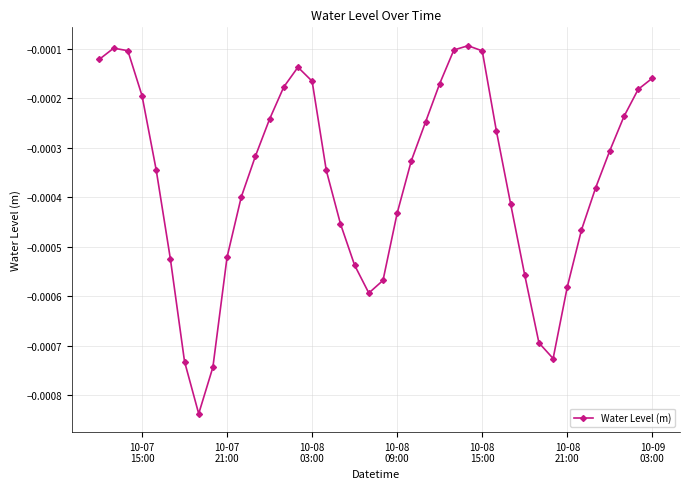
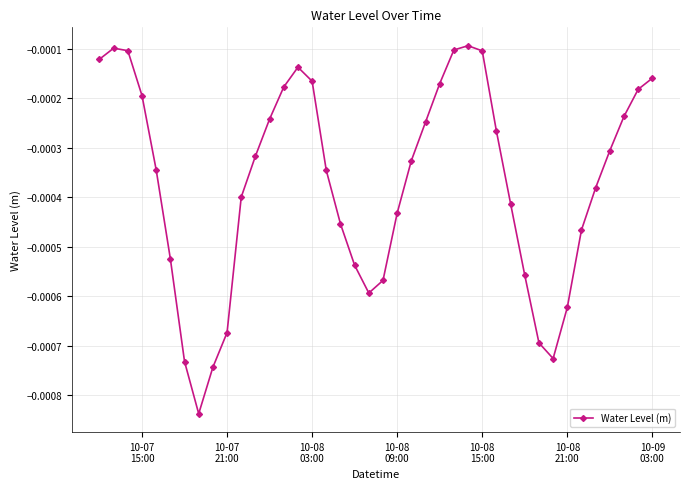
10-07 21:00: -0.00052 -> -0.00067
10-08 21:00: -0.00058 -> -0.00062
